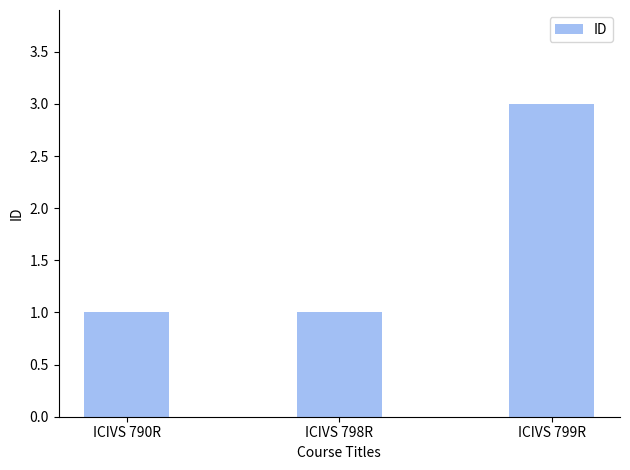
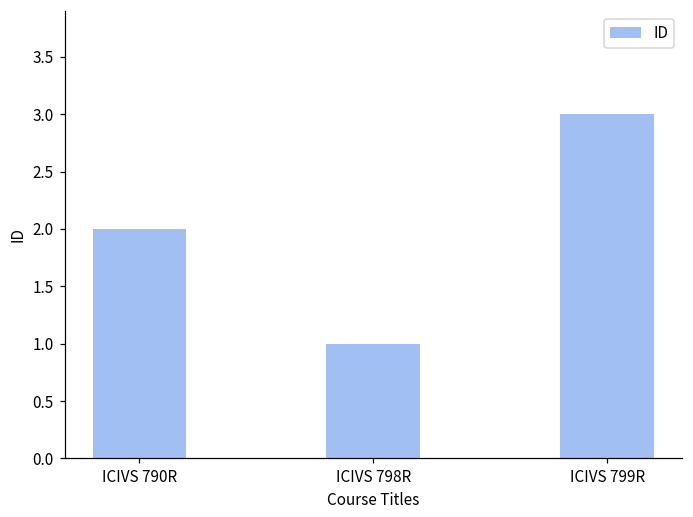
ICIVS 790R: 1 -> 2
